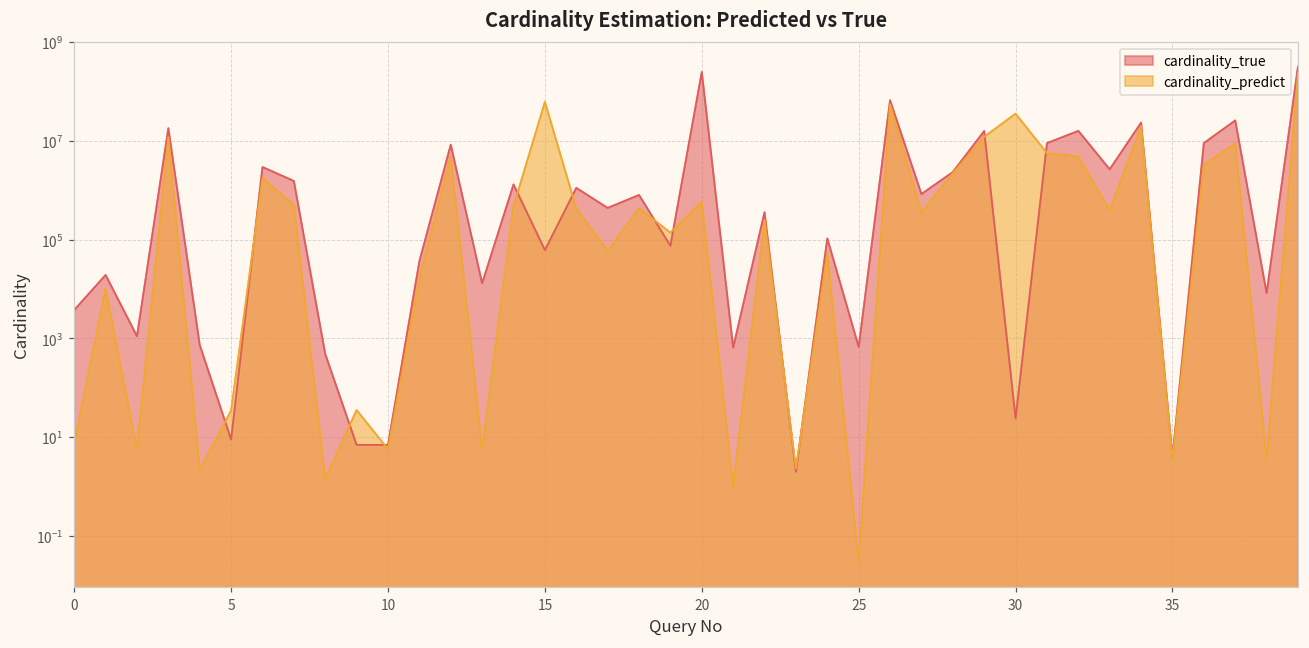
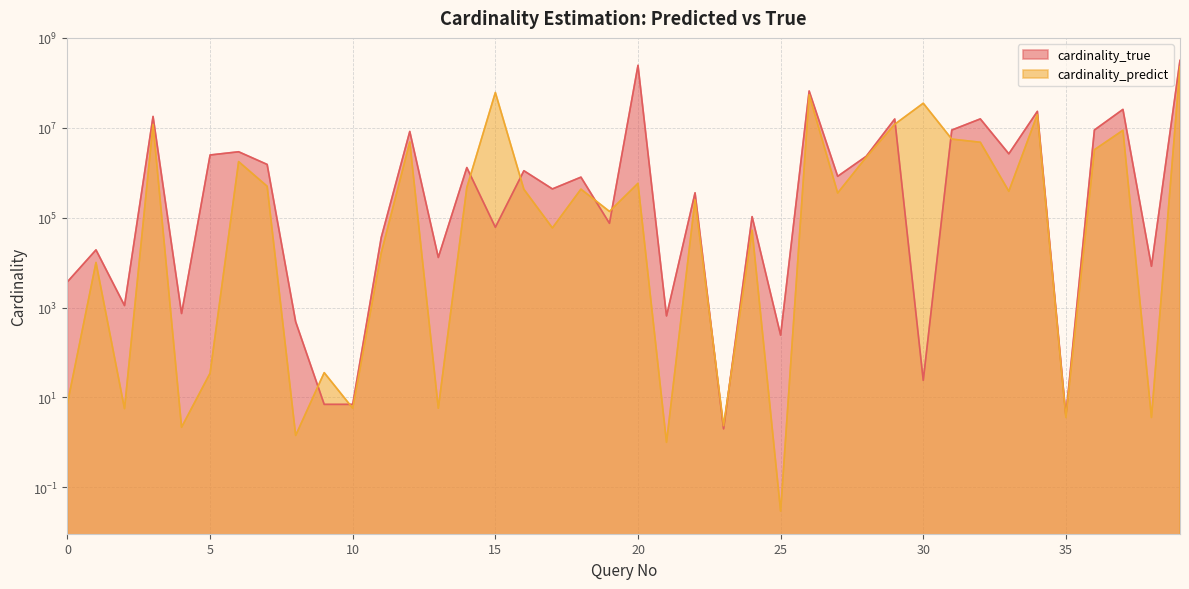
cardinality_true, 5: 9 -> 2000000
cardinality_true, 25: 700 -> 200
